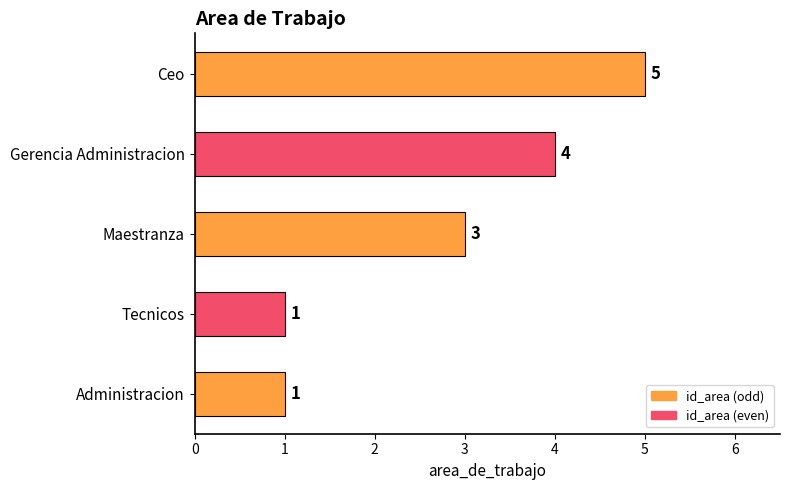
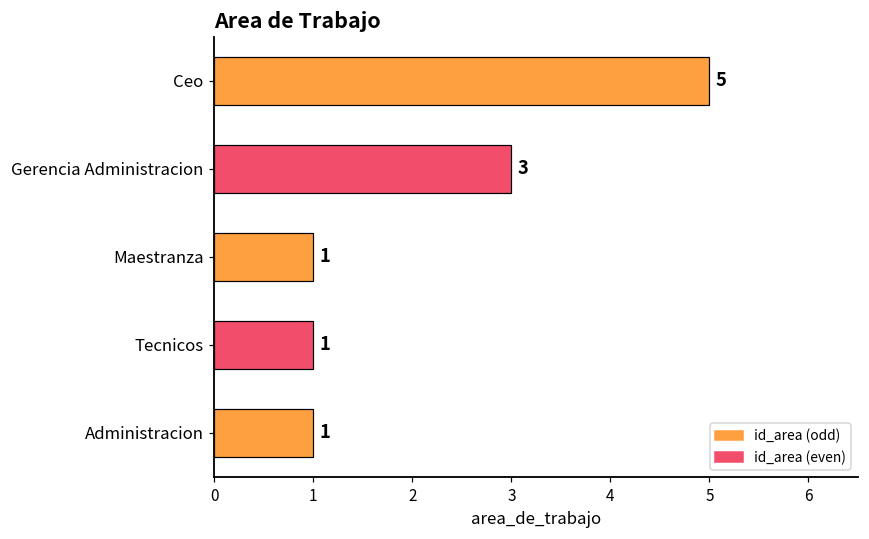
Gerencia Administracion: 4 -> 3
Maestranza: 3 -> 1
